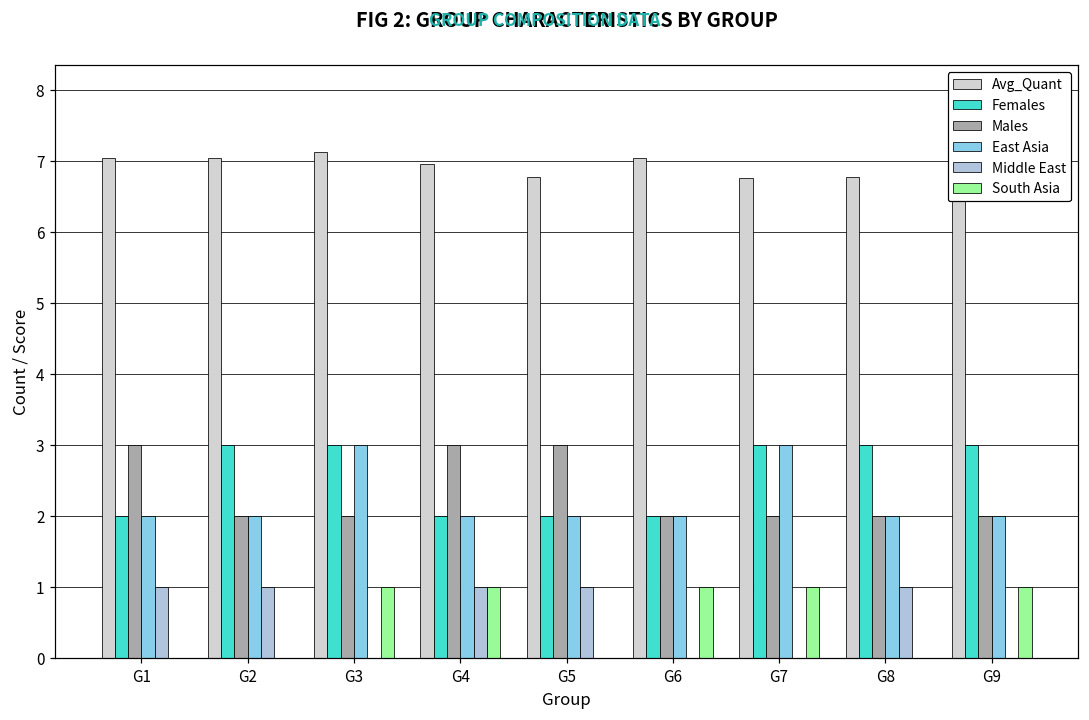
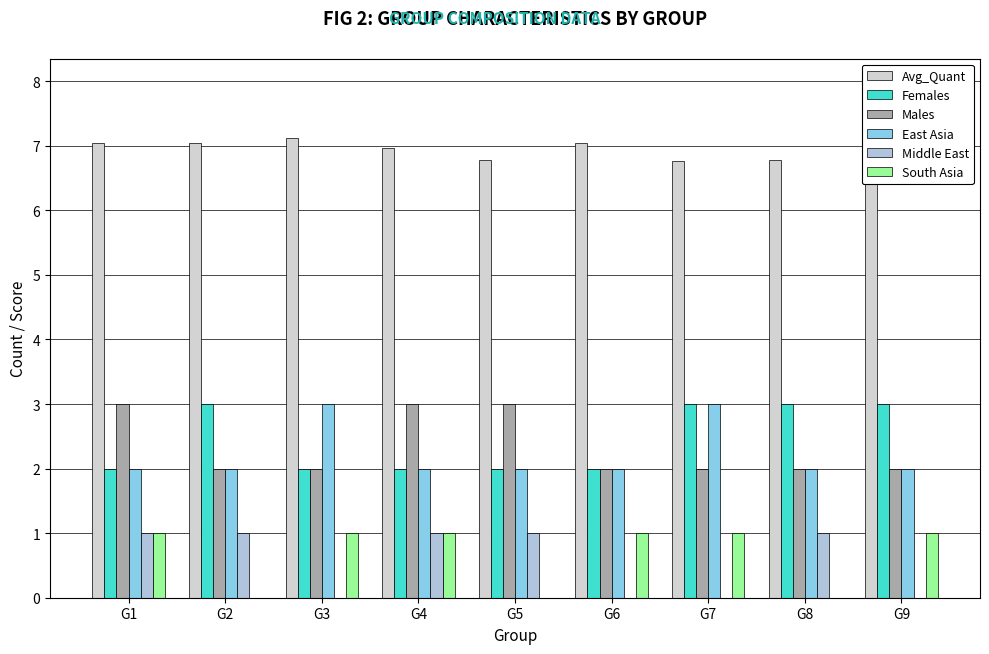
South Asia, G1: 0 -> 1
Females, G3: 3 -> 2
